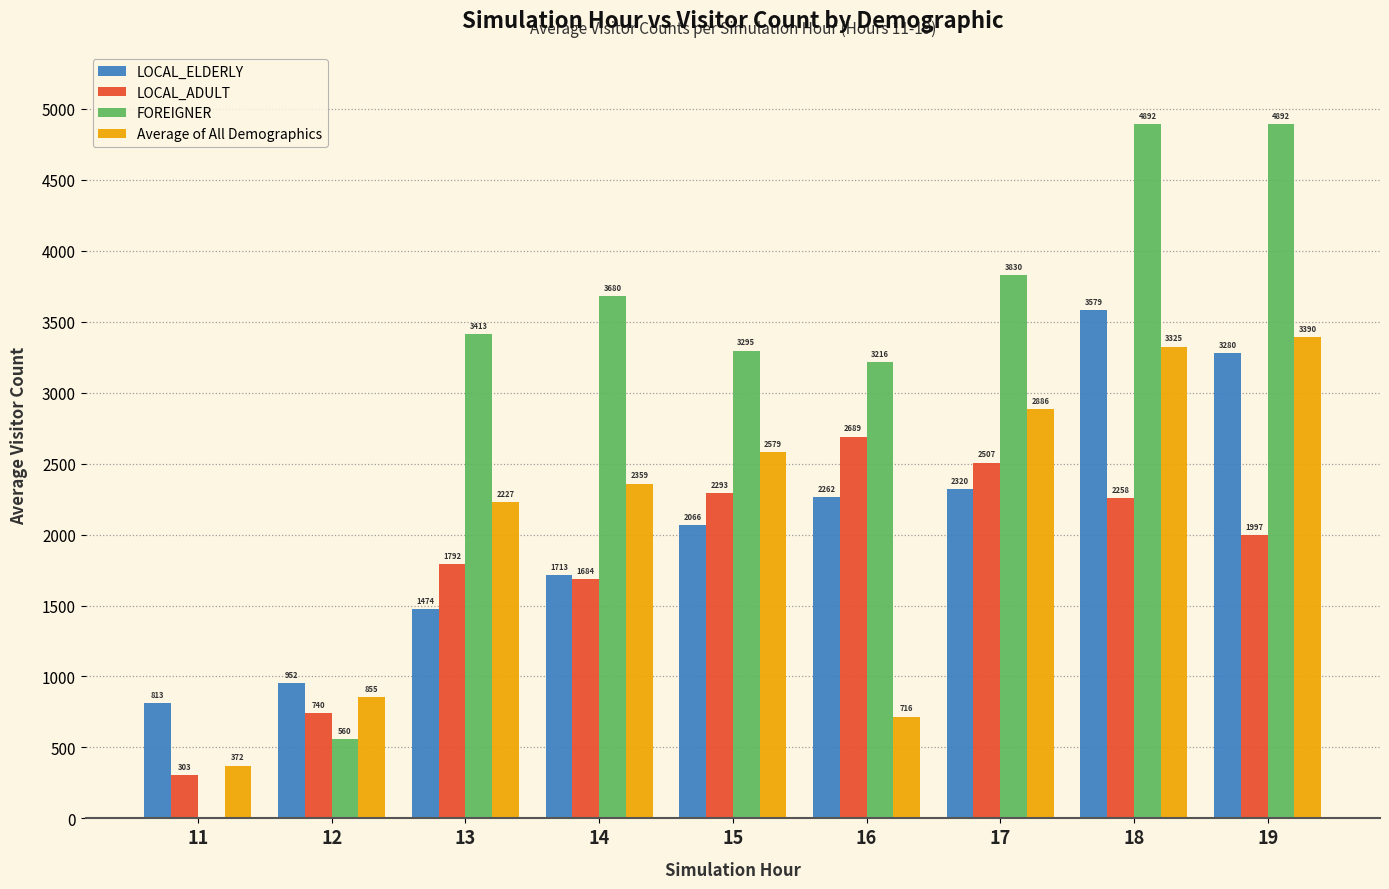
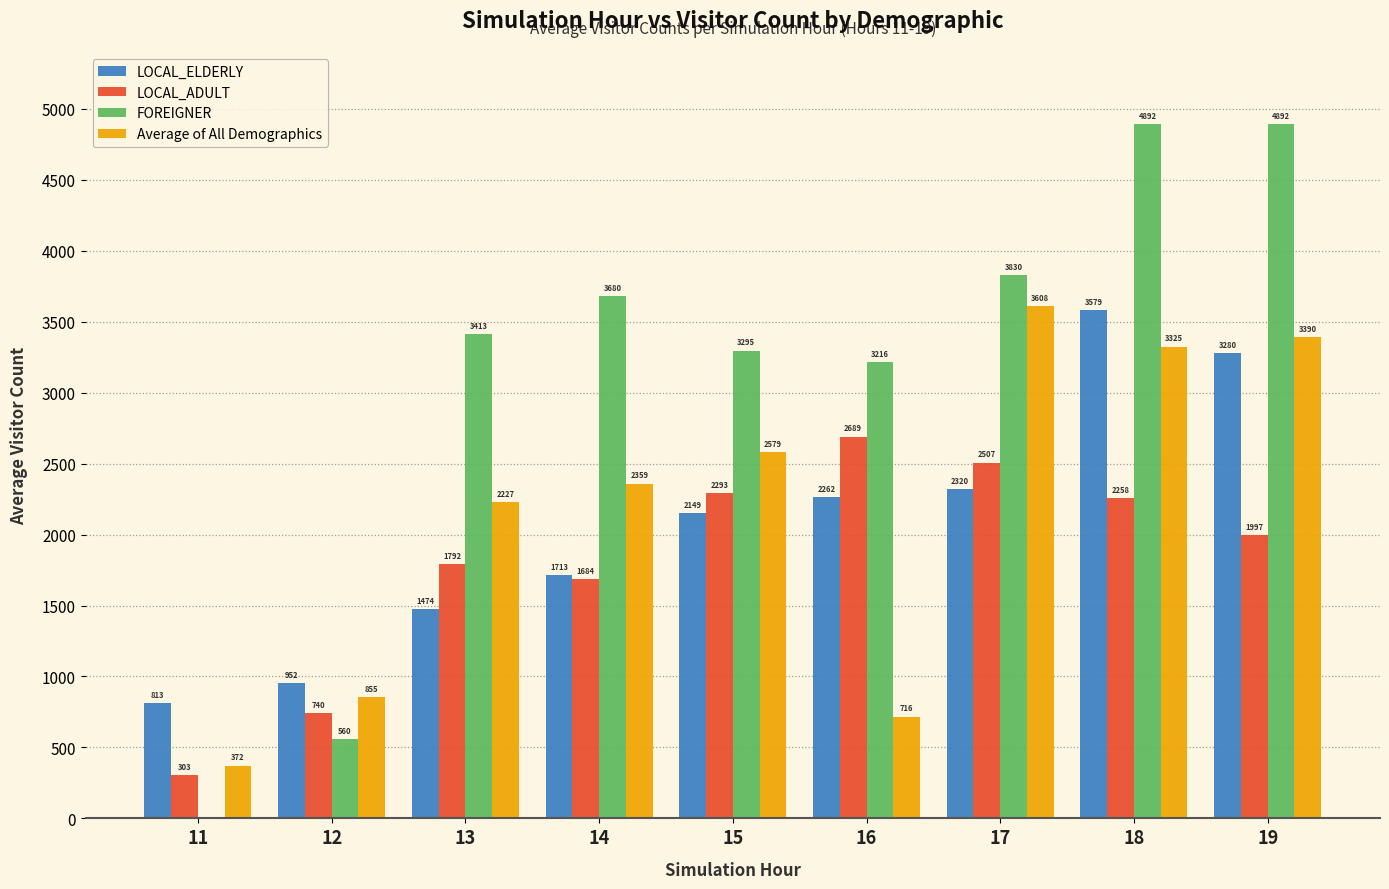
LOCAL_ELDERLY, 15: 2066 -> 2149
Average of All Demographics, 17: 2886 -> 3608
